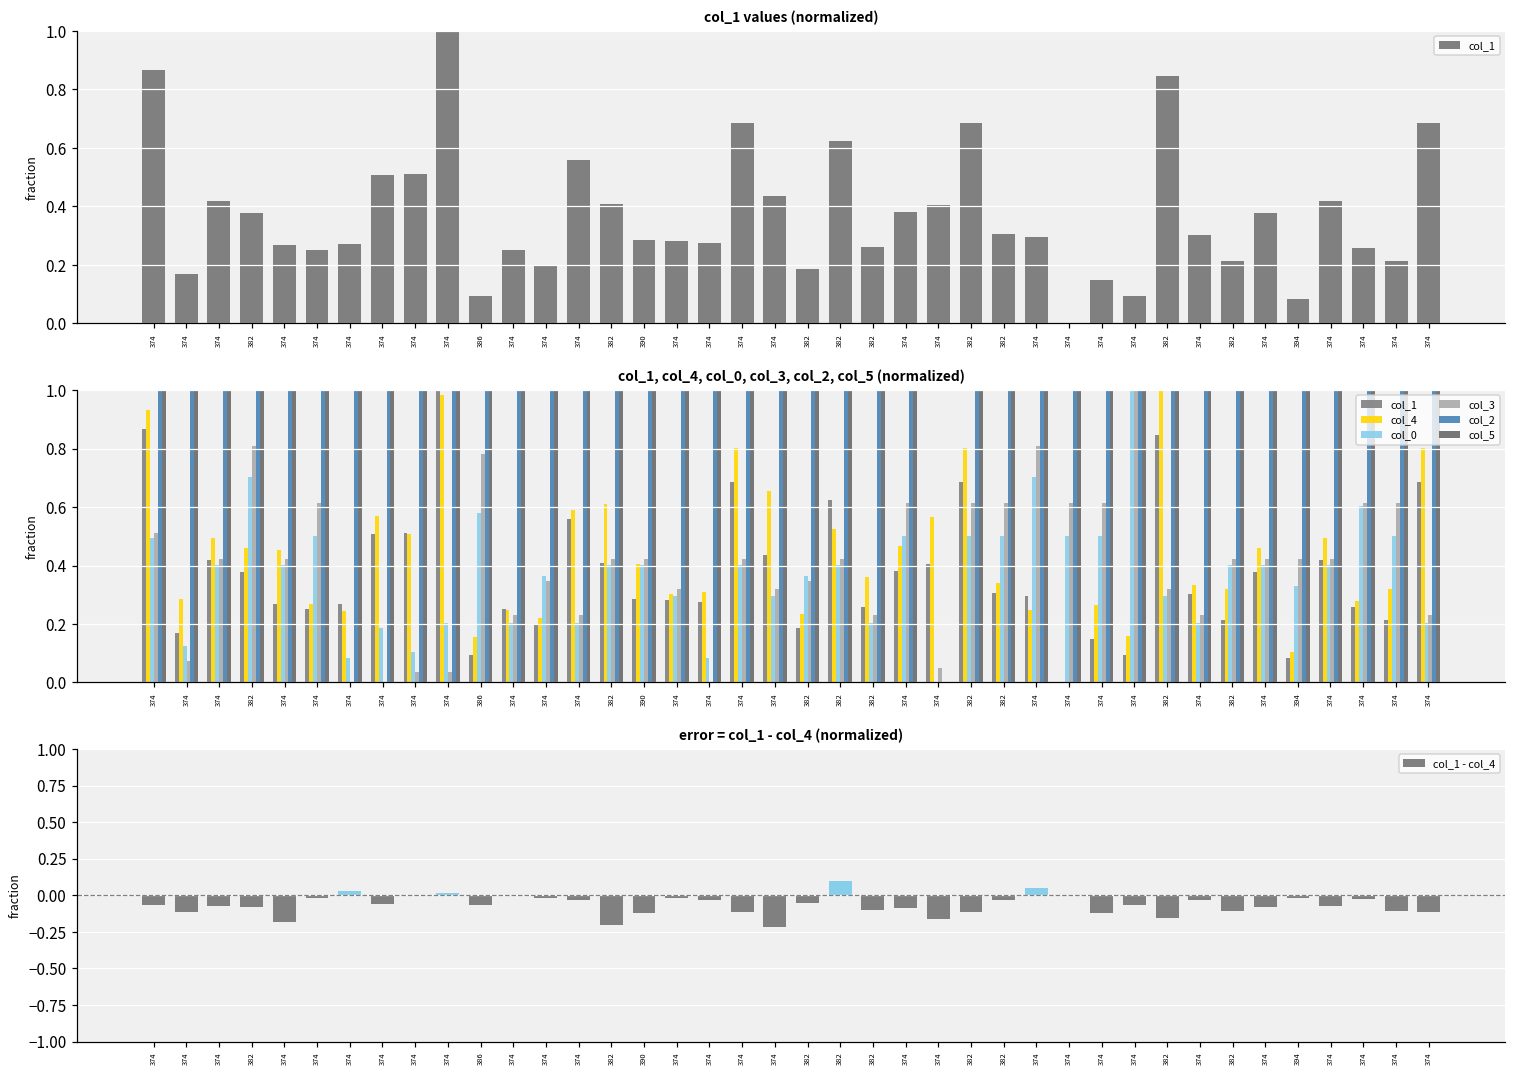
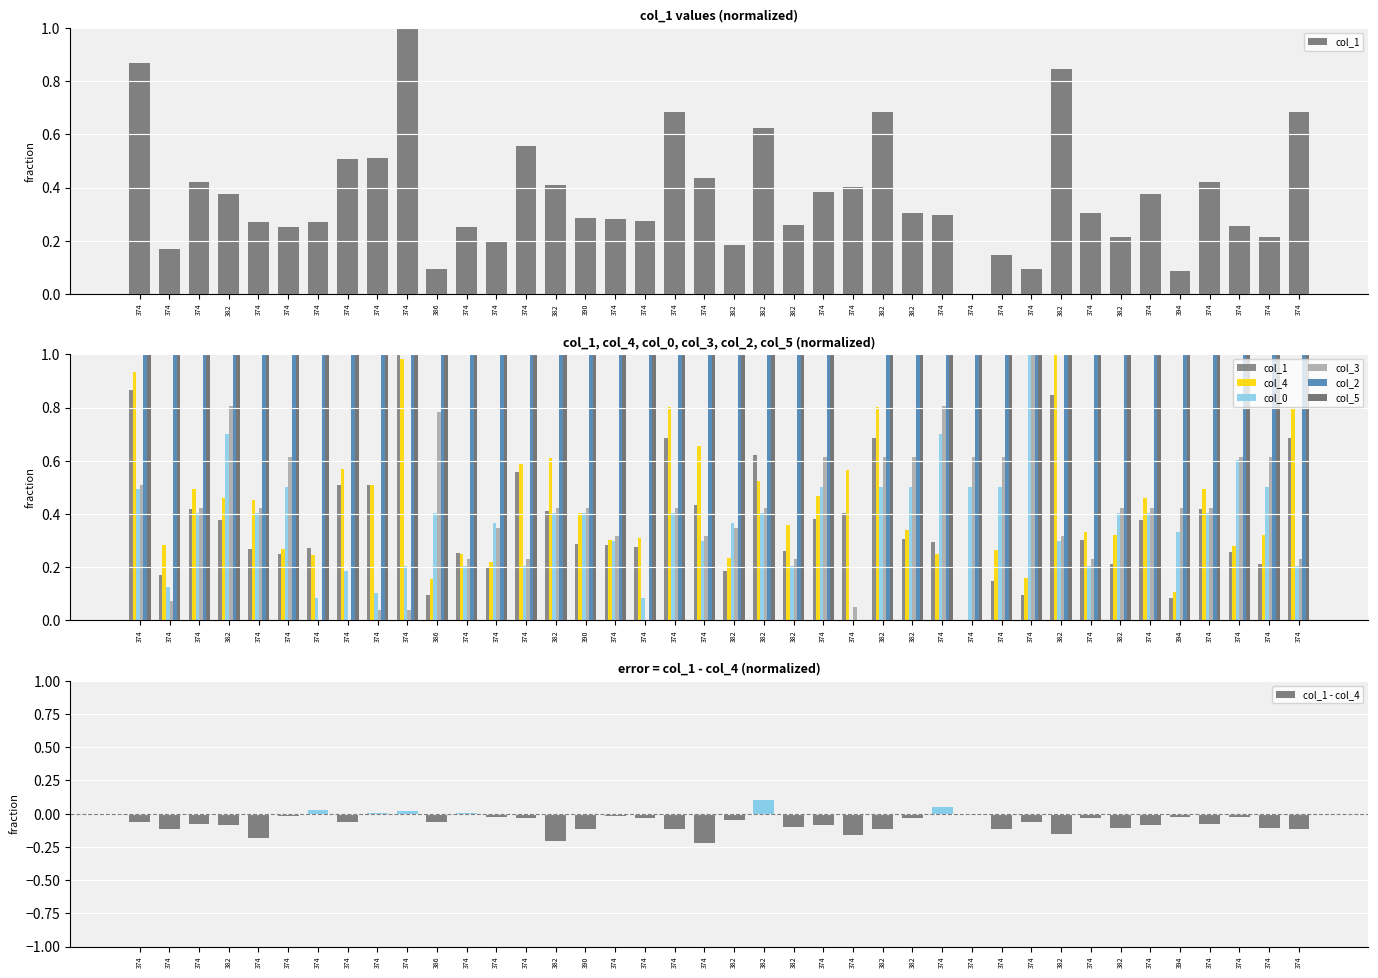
col_1, col_4, col_0, col_3, col_2, col_5 (normalized), col_0, 386: 0.58 -> 0.40
